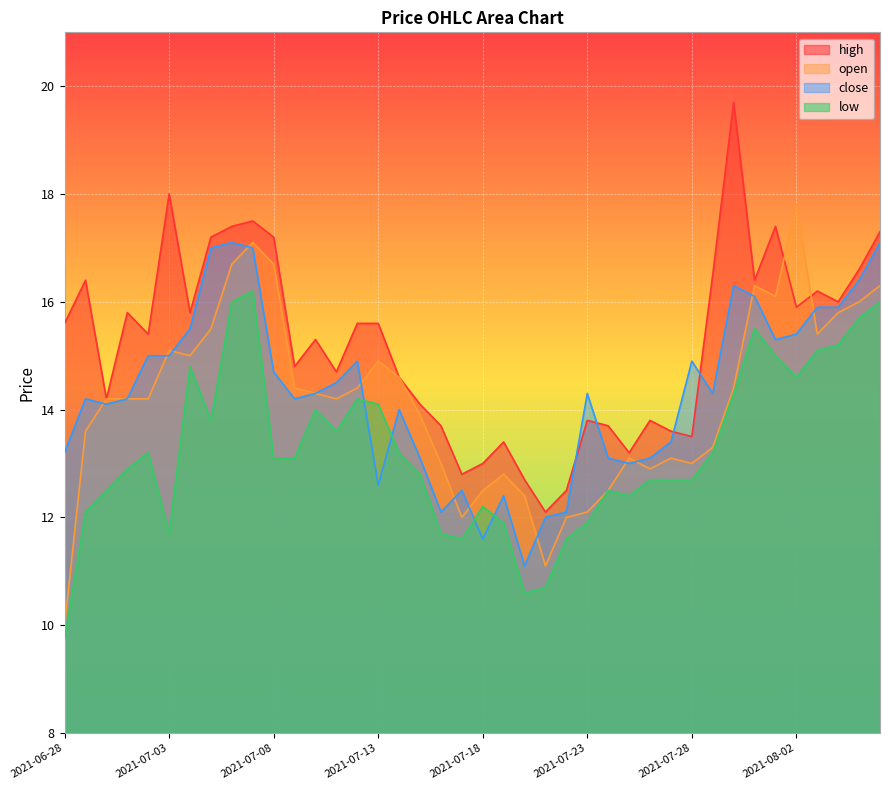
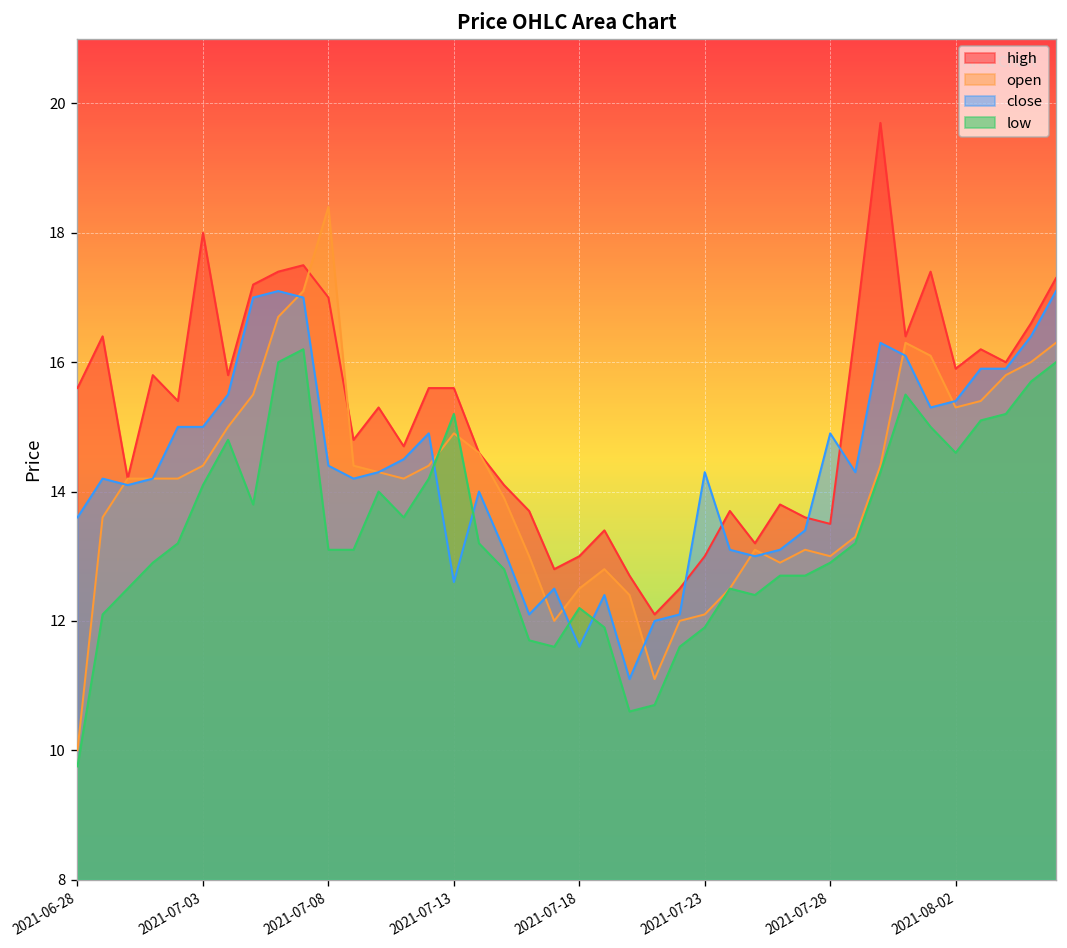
close, 2021-06-28: 13.2 -> 13.6
open, 2021-07-03: 15.1 -> 14.4
low, 2021-07-03: 11.7 -> 14.1
high, 2021-07-08: 17.2 -> 17.0
open, 2021-07-08: 16.7 -> 18.4
close, 2021-07-08: 14.7 -> 14.4
low, 2021-07-13: 14.1 -> 15.2
high, 2021-07-23: 13.8 -> 13.0
low, 2021-07-28: 12.7 -> 12.9
open, 2021-08-02: 17.8 -> 15.3
